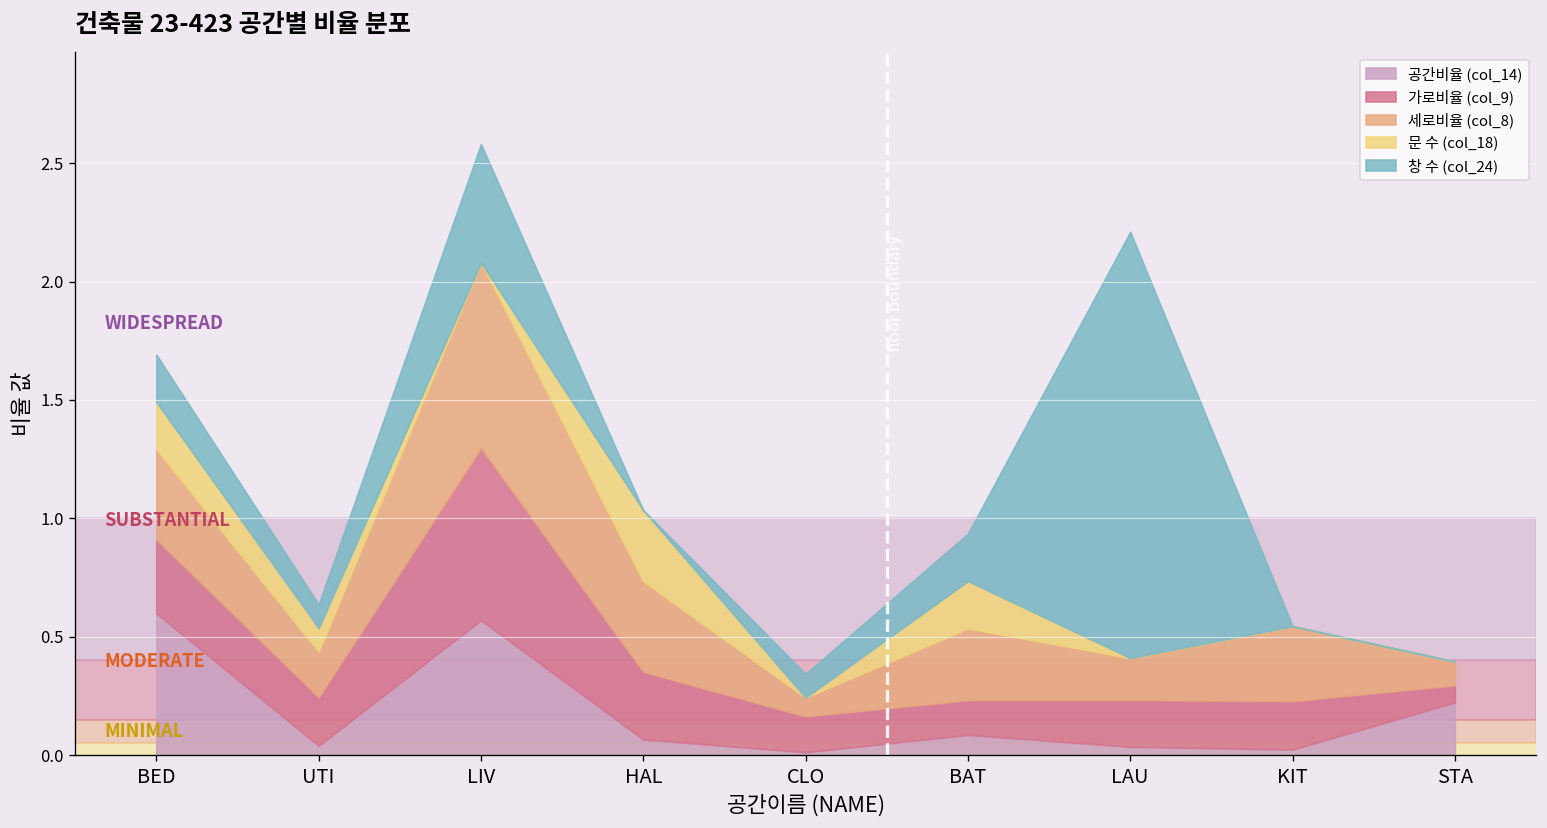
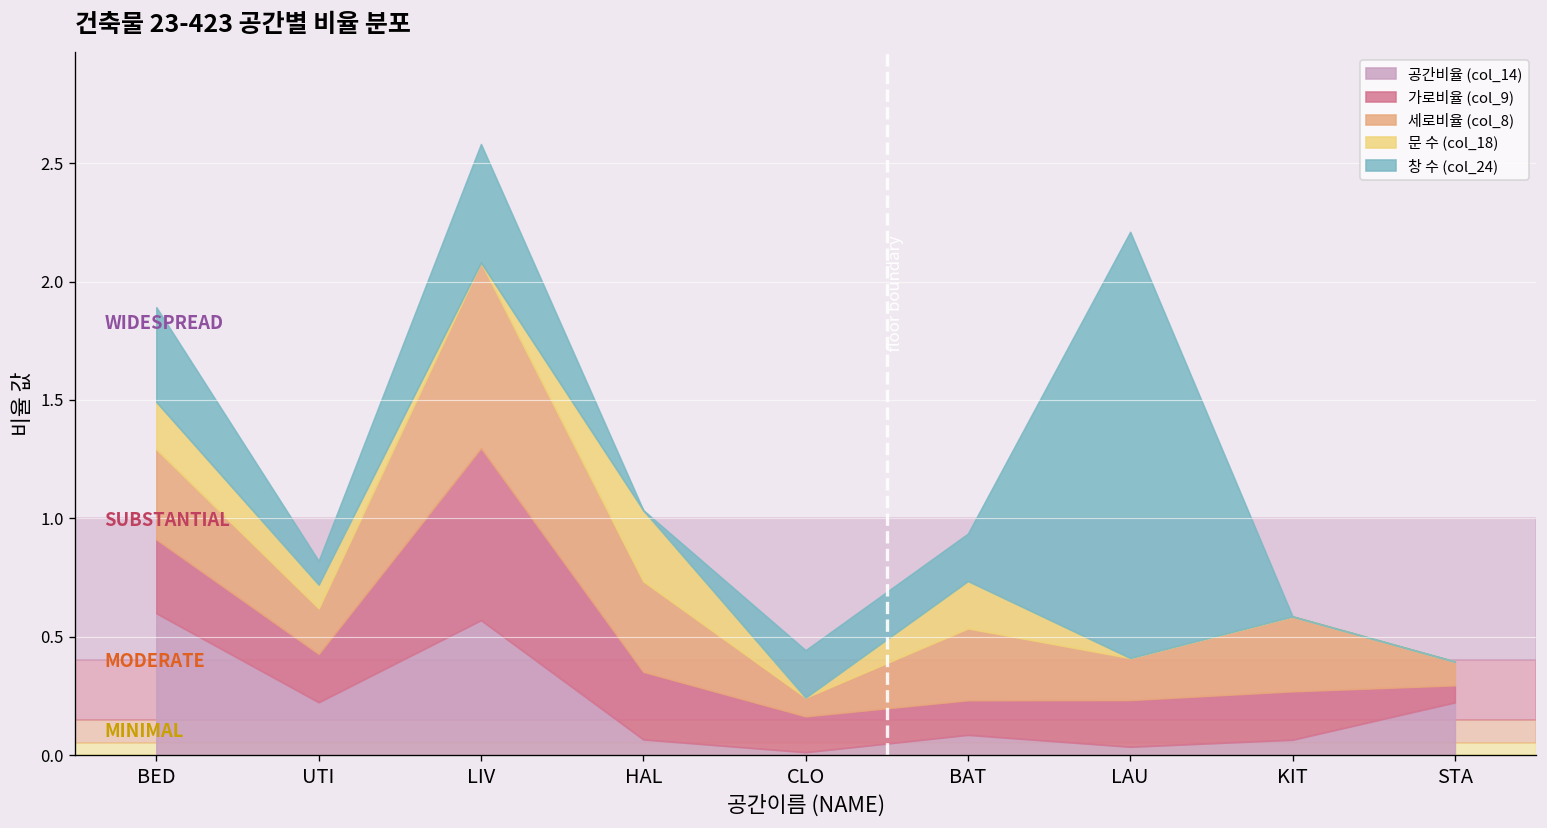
창 수 (col_24), BED: 0.2 -> 0.4
공간비율 (col_14), UTI: 0.04 -> 0.22
창 수 (col_24), CLO: 0.1 -> 0.2
공간비율 (col_14), KIT: 0.02 -> 0.06
